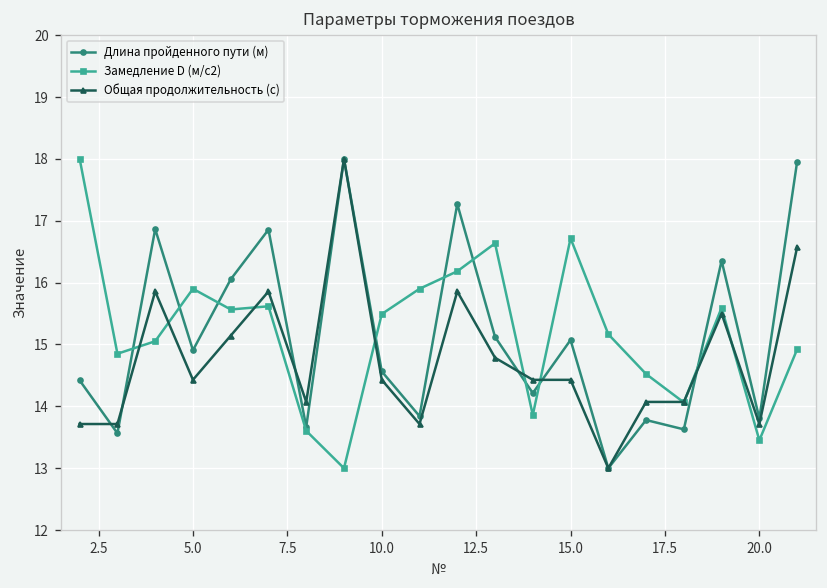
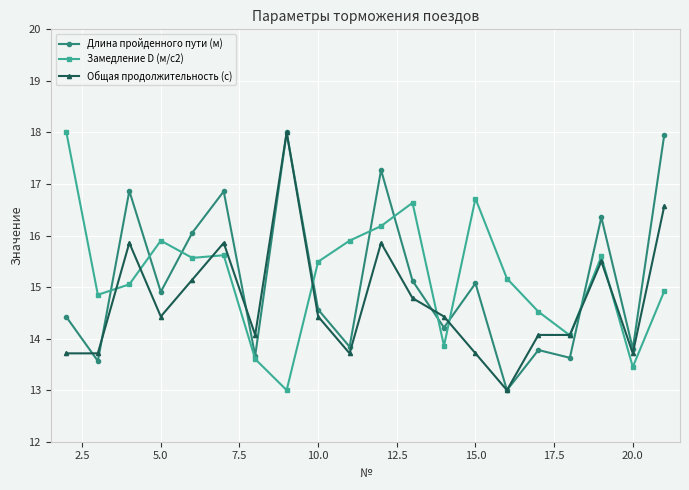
Общая продолжительность (с), 15.0: 14.4 -> 13.7
